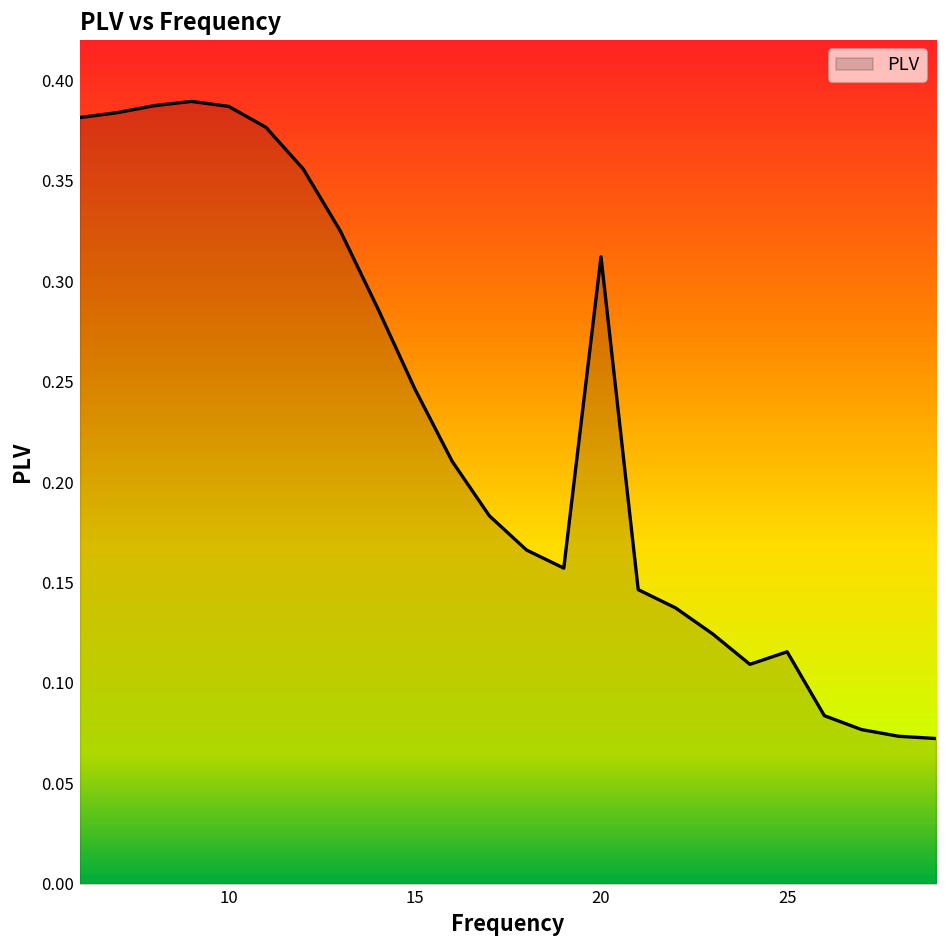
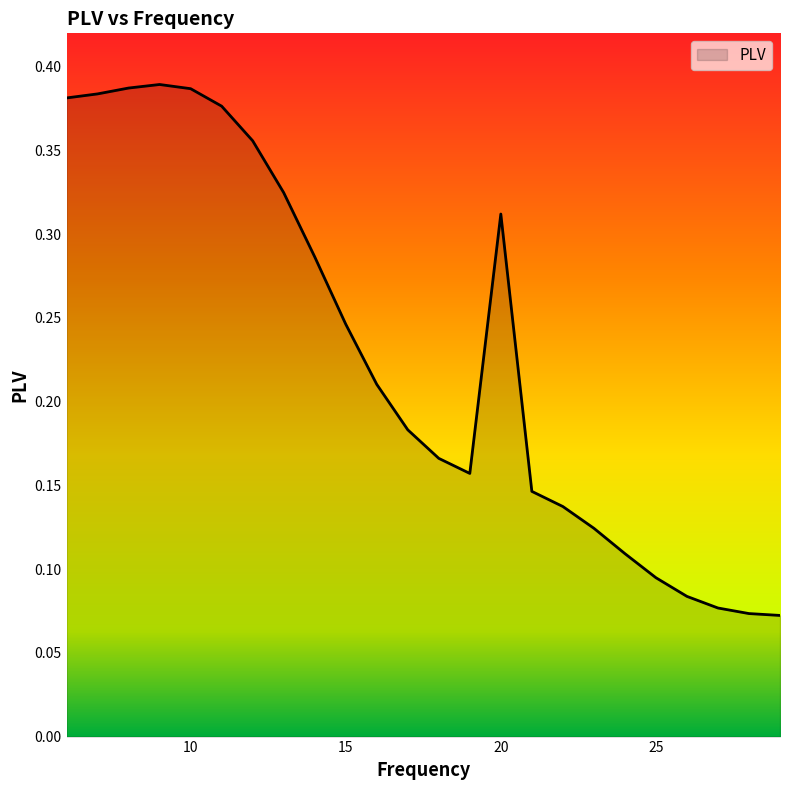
25: 0.116 -> 0.095
